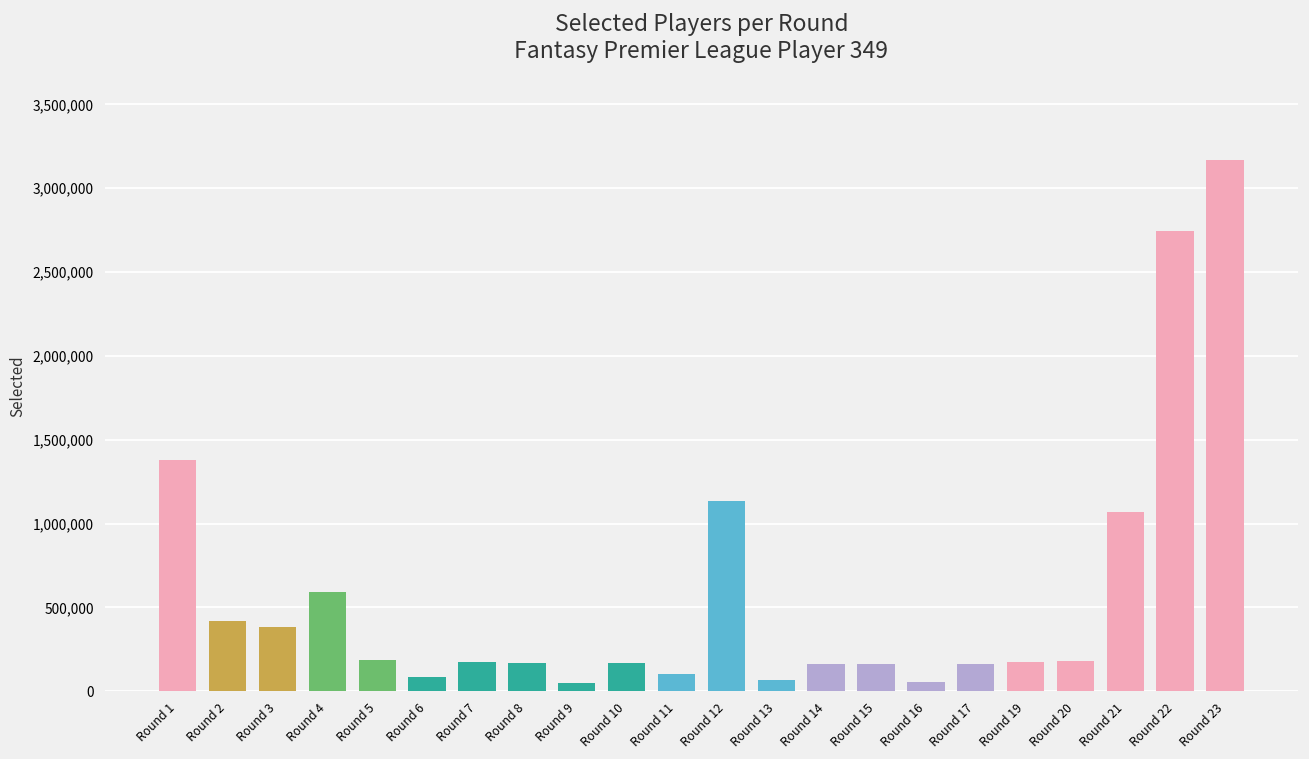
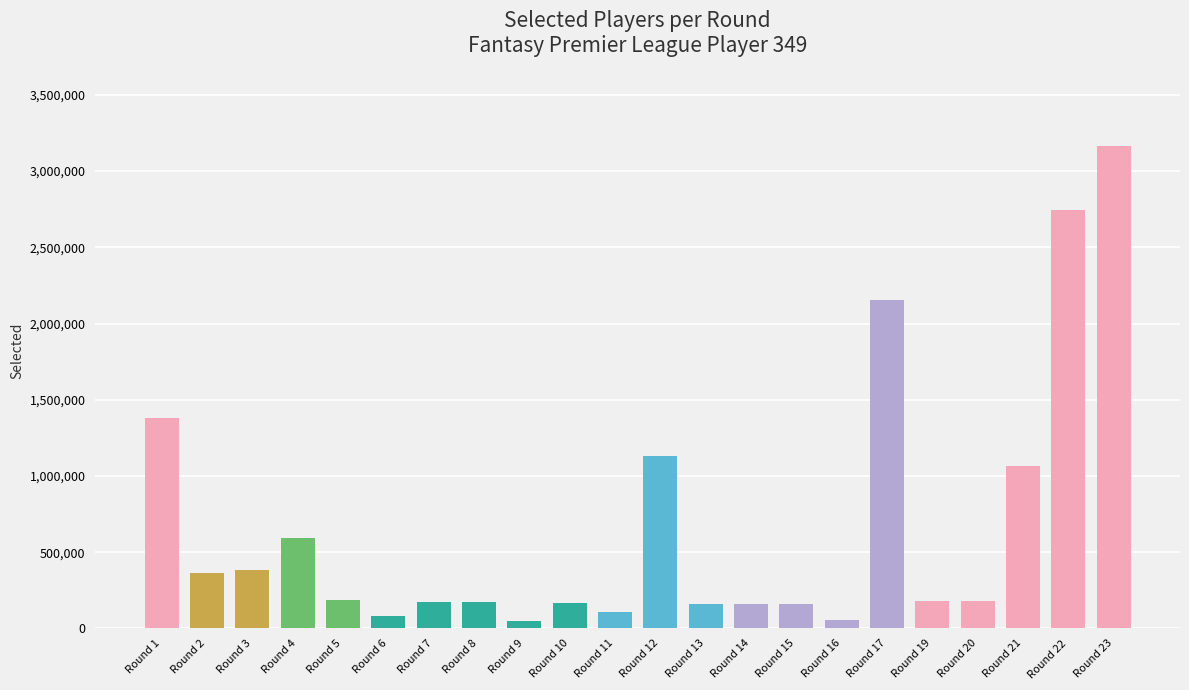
Round 2: 420,000 -> 360,000
Round 13: 70,000 -> 160,000
Round 17: 160,000 -> 2,160,000
